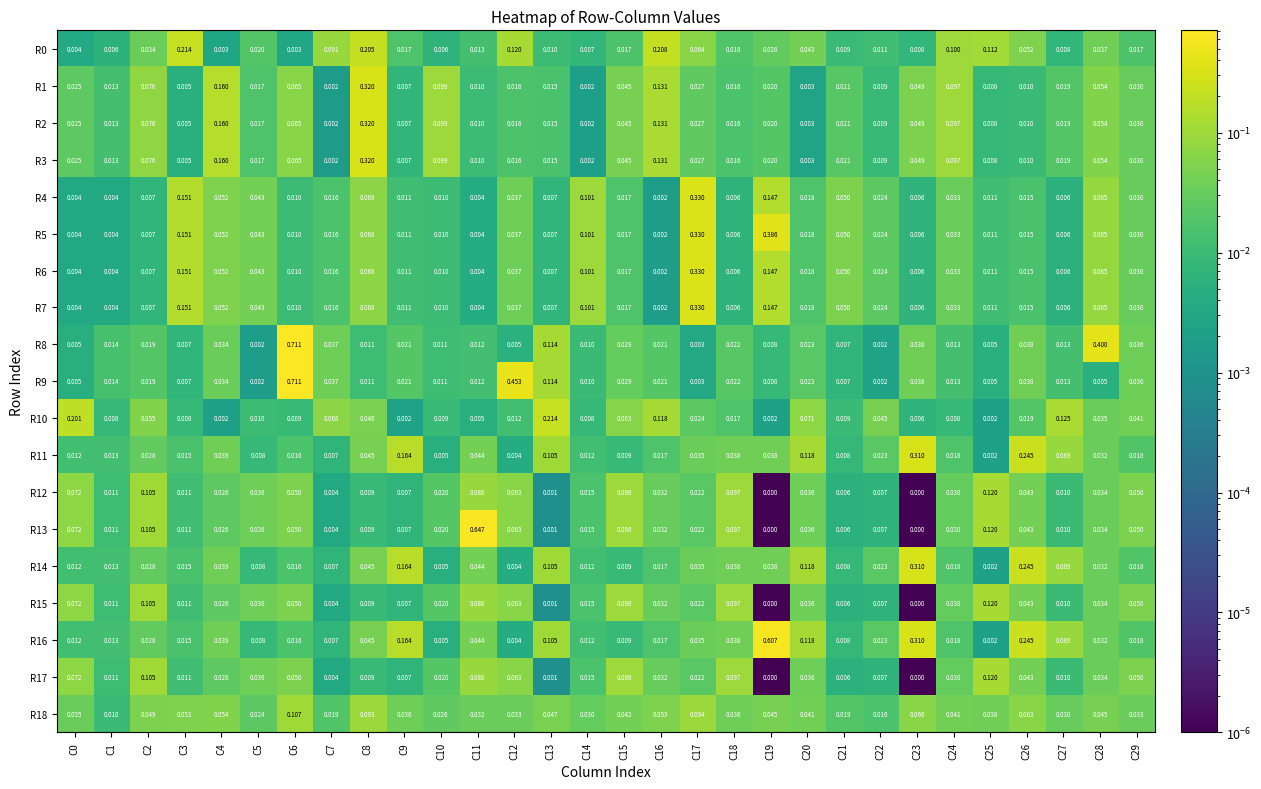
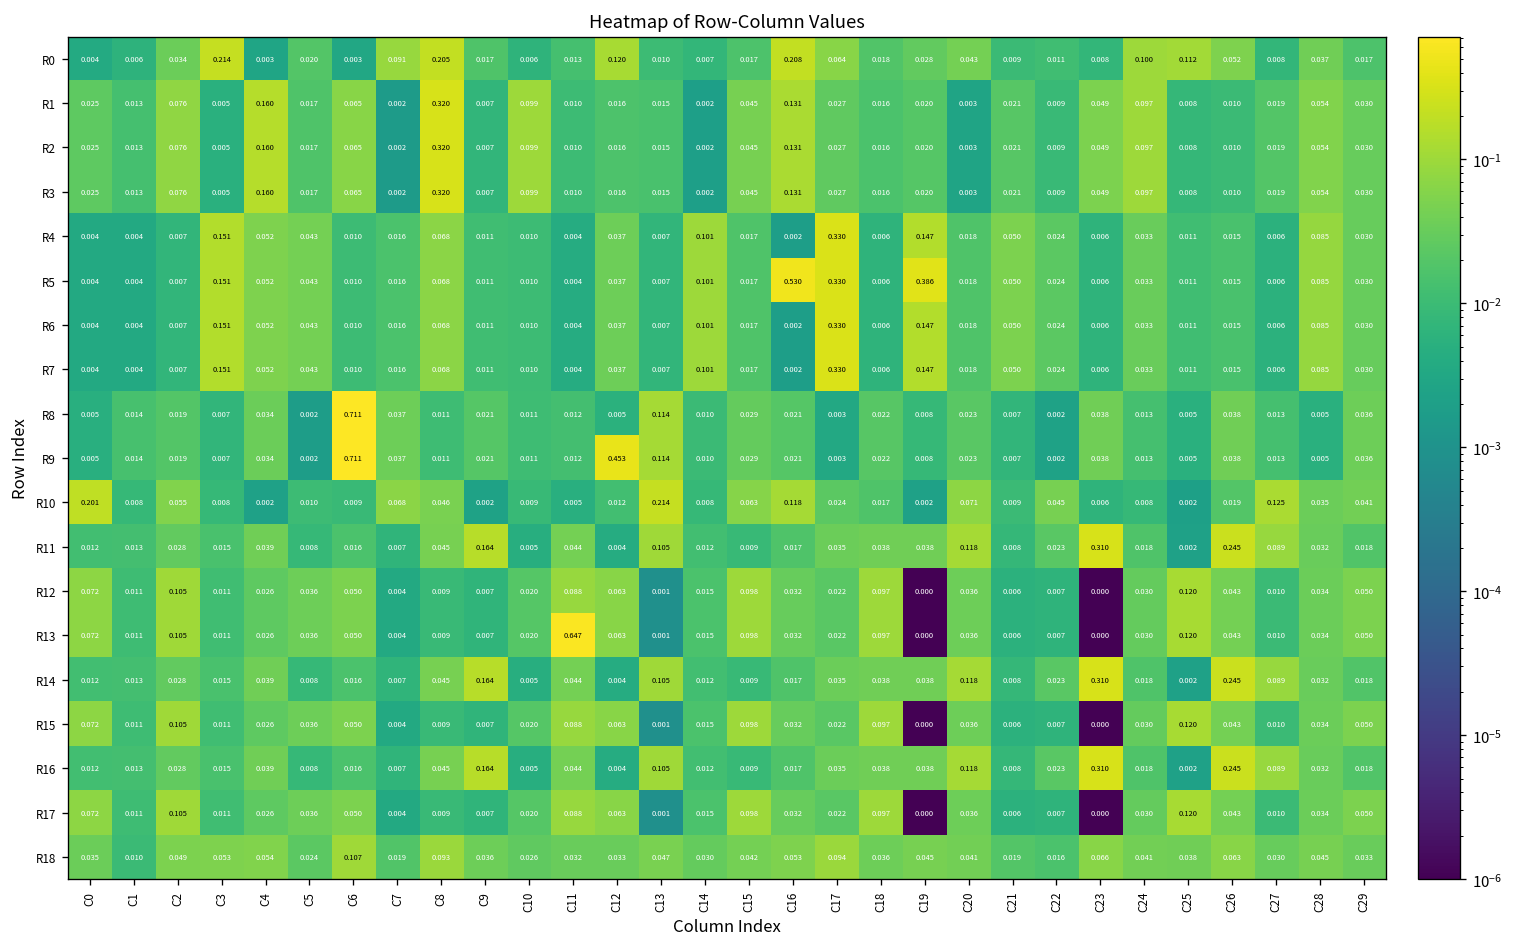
R5, C16: 0.002 -> 0.530
R8, C28: 0.400 -> 0.005
R16, C19: 0.607 -> 0.038
